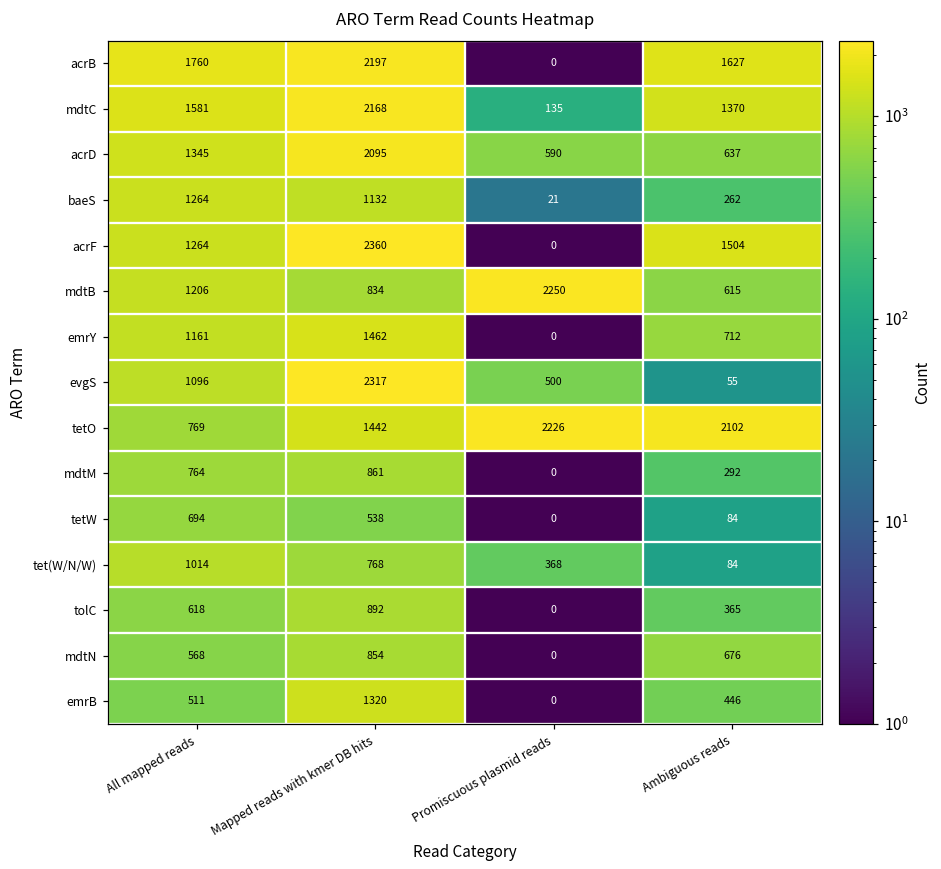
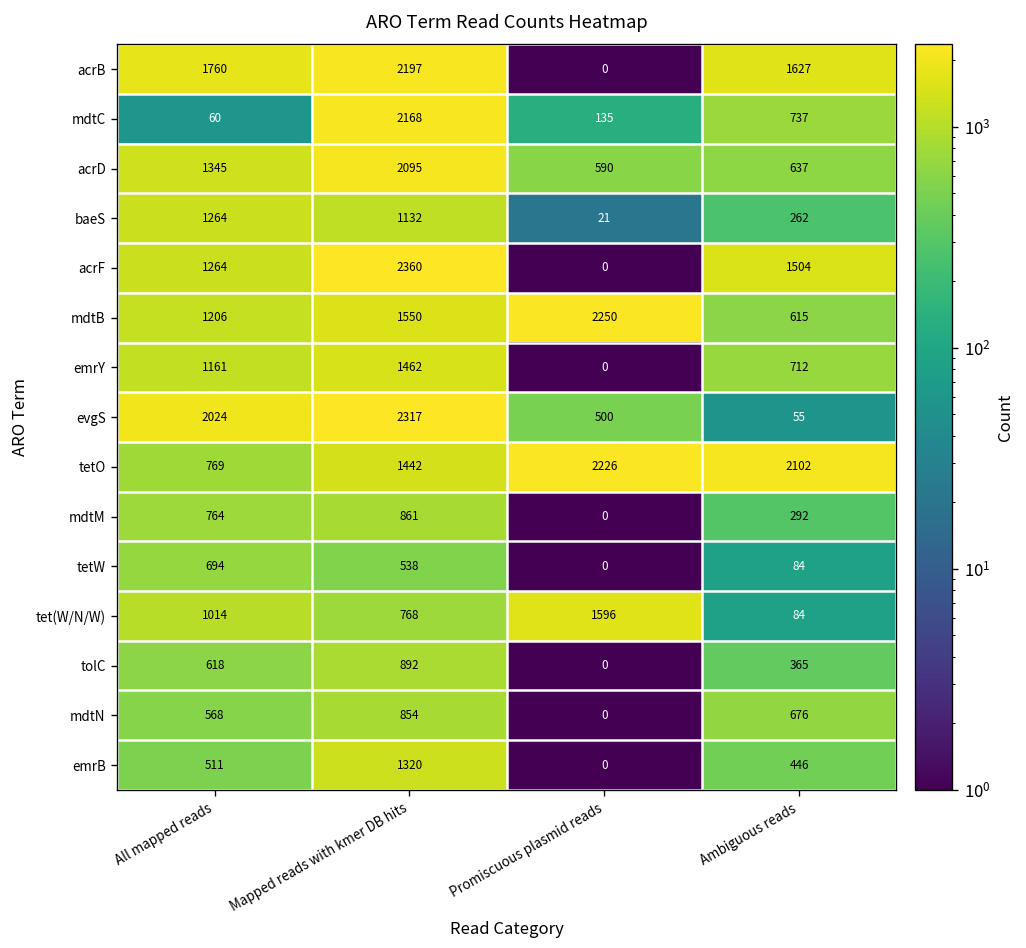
mdtC, All mapped reads: 1581 -> 60
mdtC, Ambiguous reads: 1370 -> 737
mdtB, Mapped reads with kmer DB hits: 834 -> 1550
evgS, All mapped reads: 1096 -> 2024
tet(W/N/W), Promiscuous plasmid reads: 368 -> 1596
